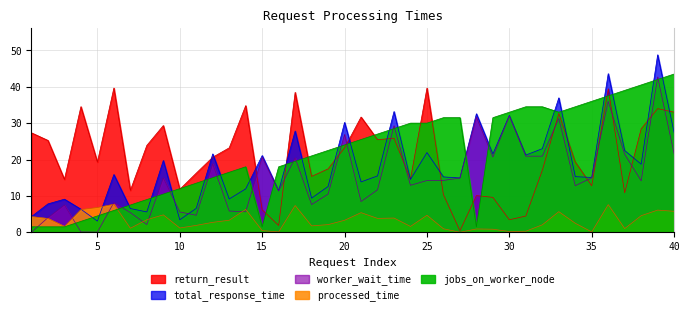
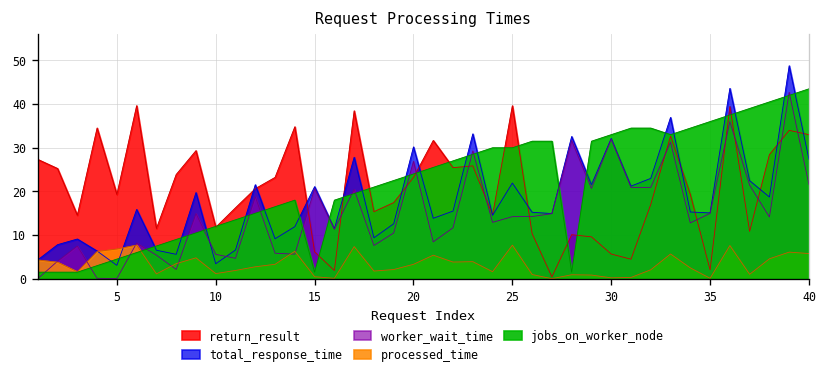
processed_time, 25: 5 -> 8
return_result, 30: 3 -> 6
return_result, 35: 13 -> 2
